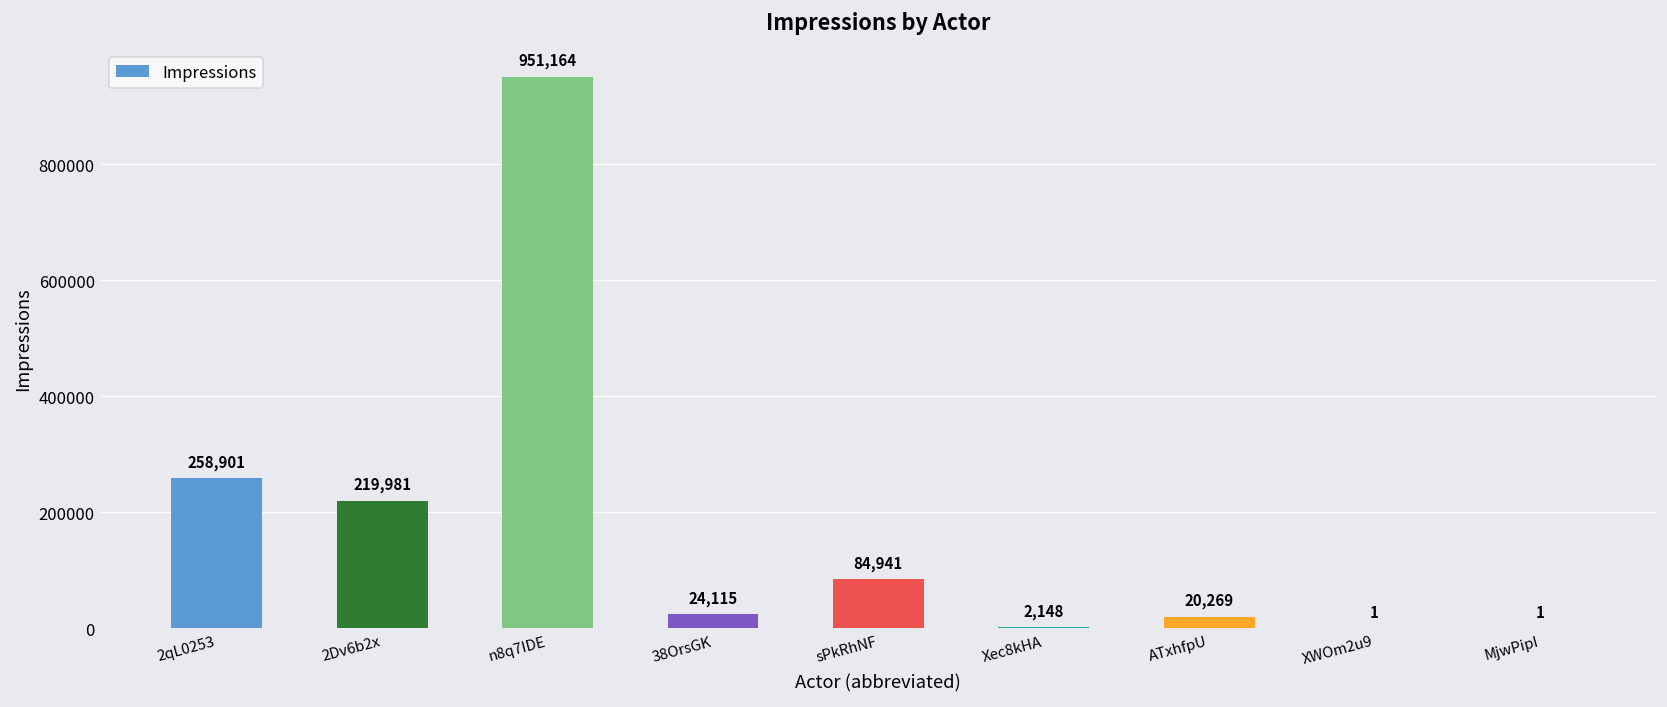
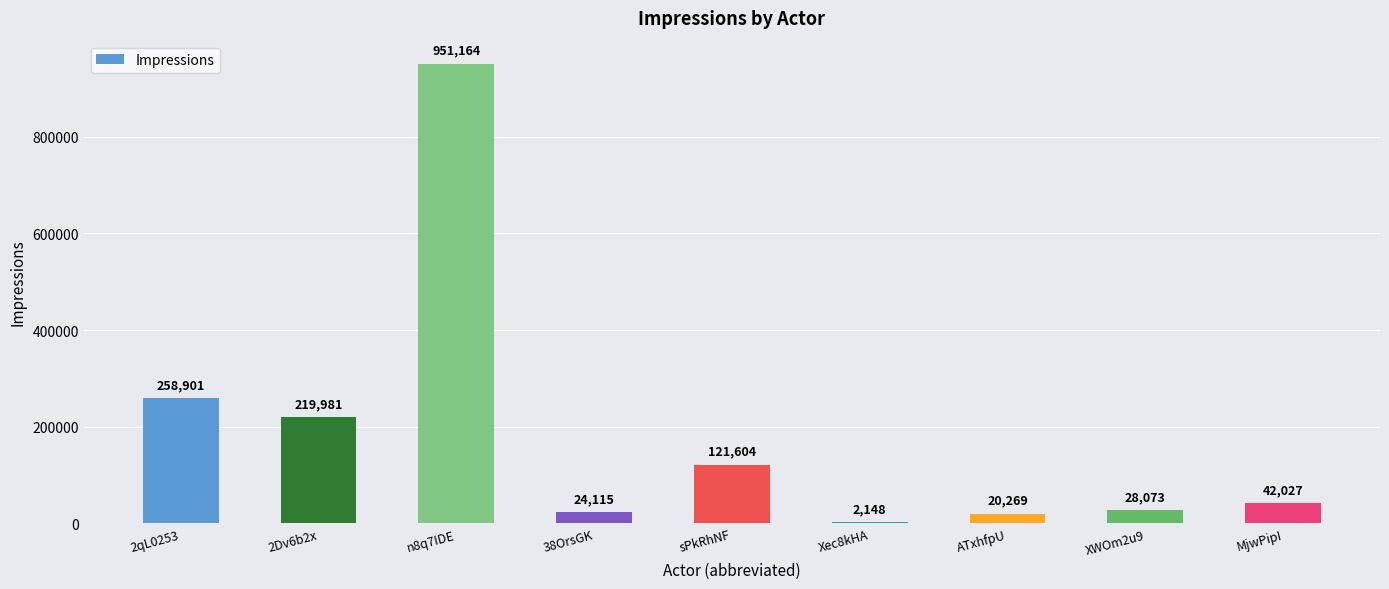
sPkRhNF: 84,941 -> 121,604
XWOm2u9: 1 -> 28,073
MjwPipI: 1 -> 42,027
